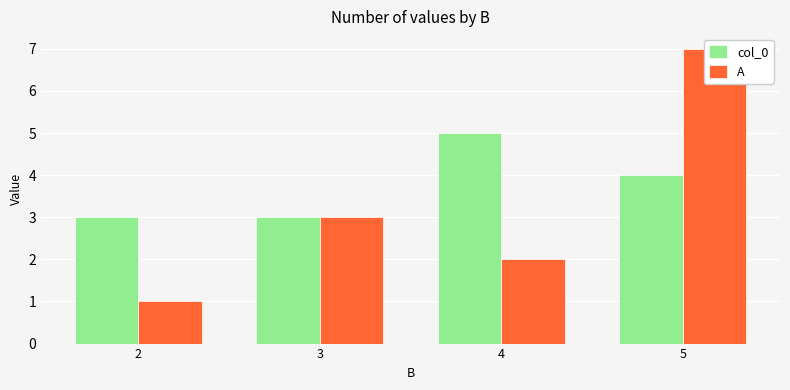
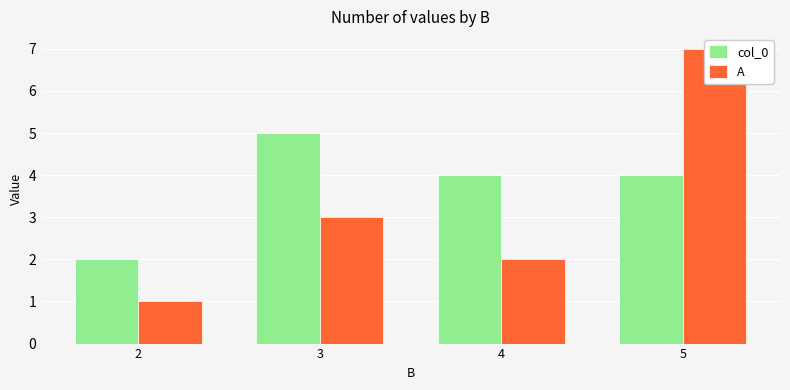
col_0, 2: 3 -> 2
col_0, 3: 3 -> 5
col_0, 4: 5 -> 4
